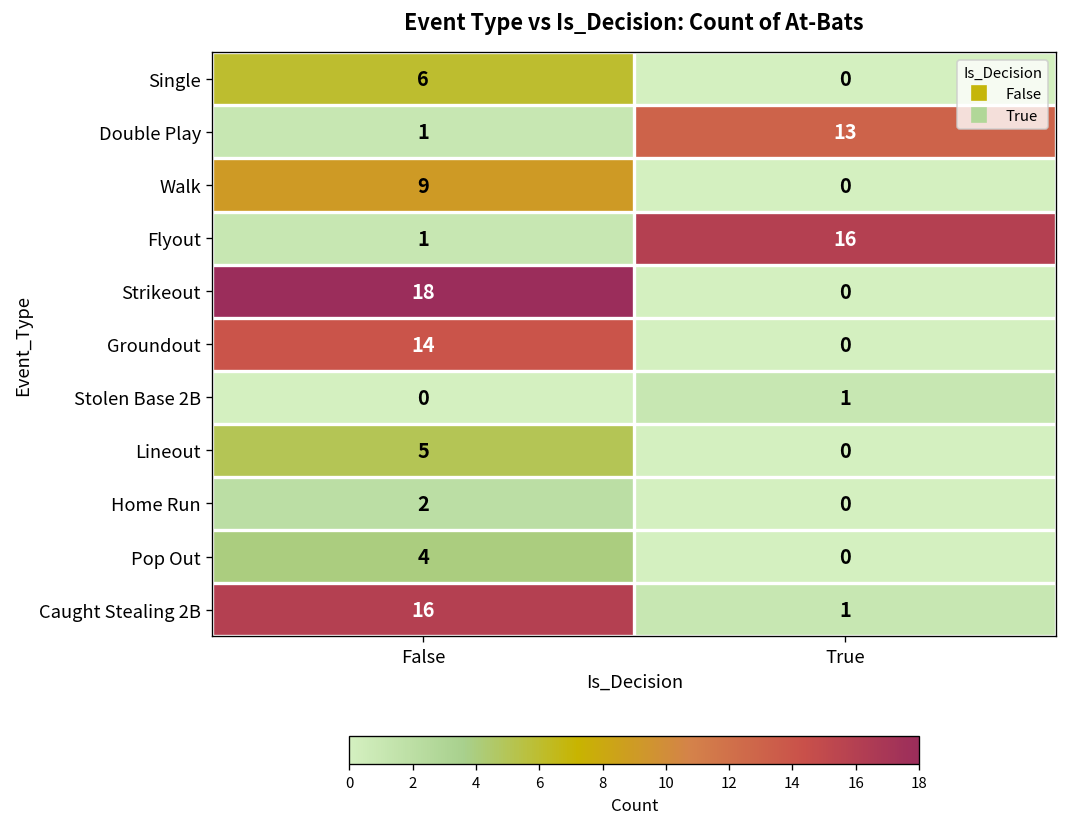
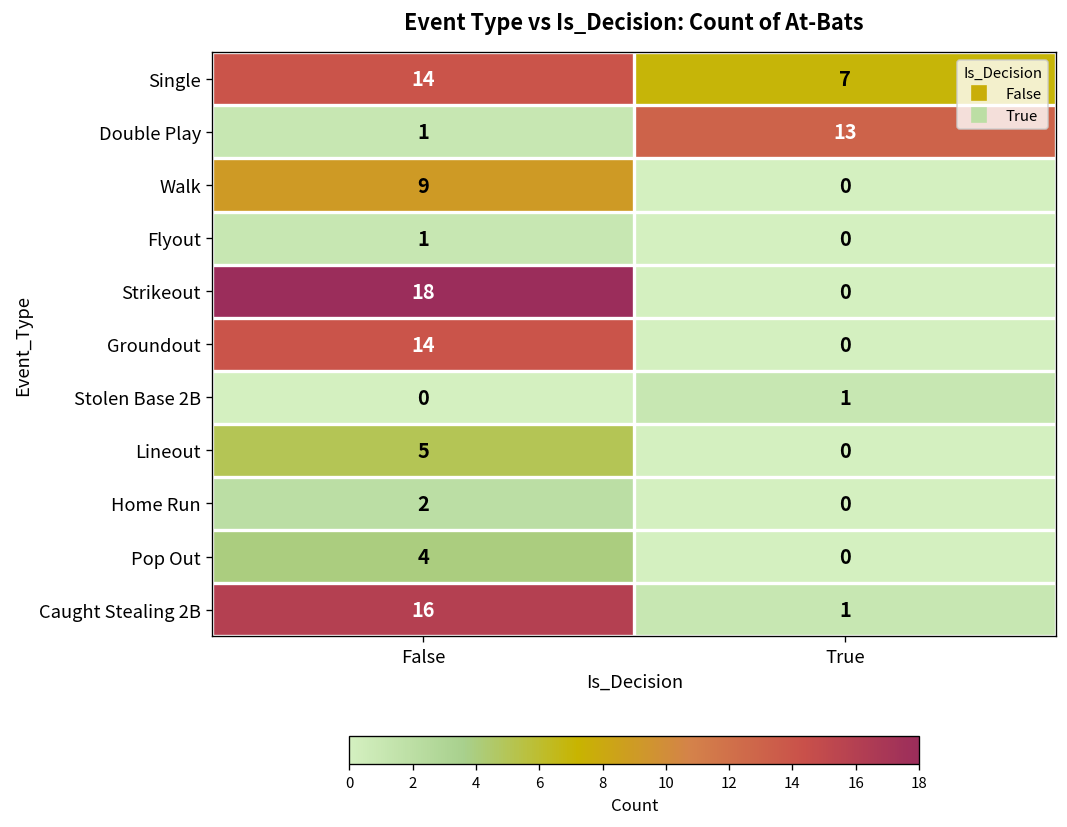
Single, False: 6 -> 14
Single, True: 0 -> 7
Flyout, True: 16 -> 0
